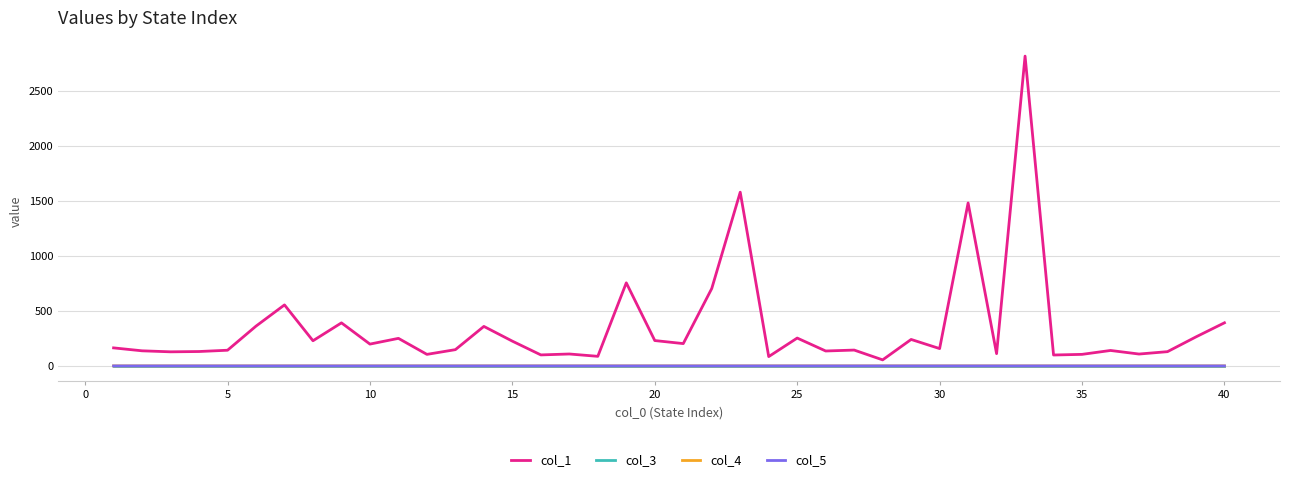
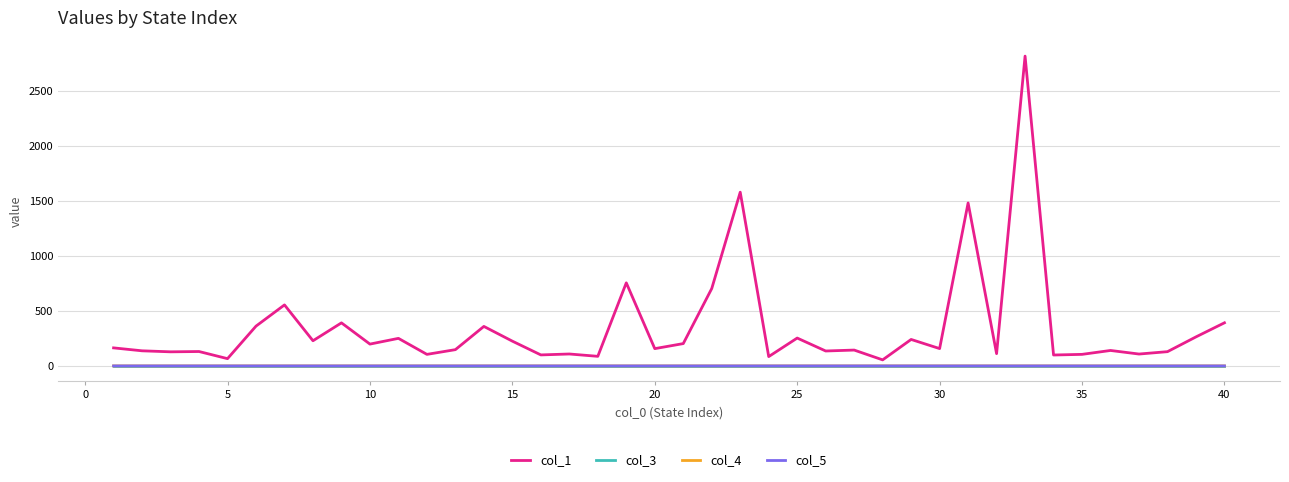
col_1, 5: 140 -> 70
col_1, 20: 230 -> 160
